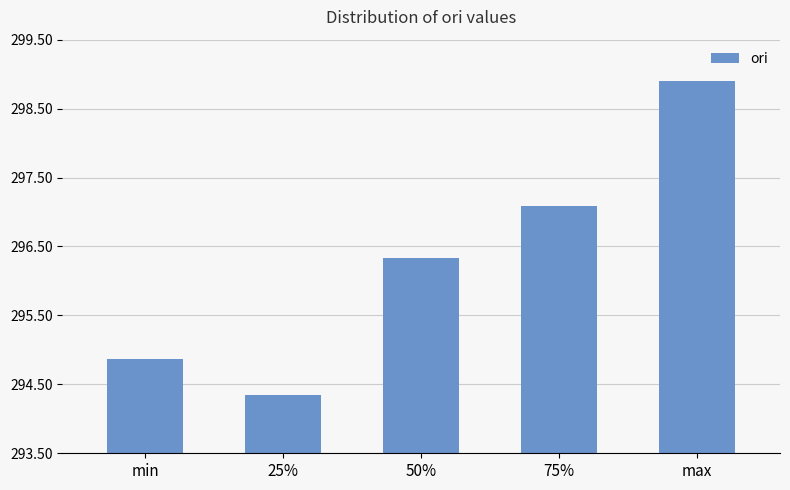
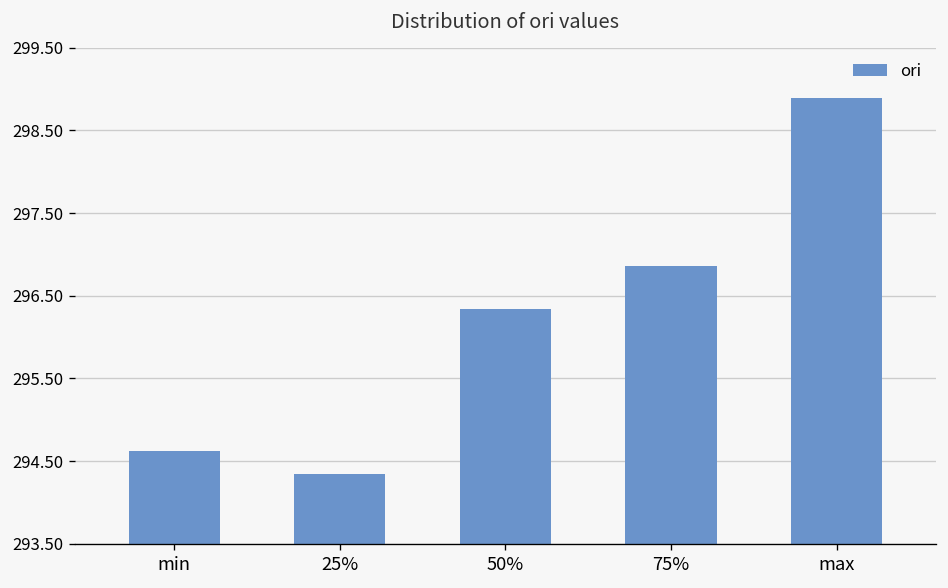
min: 294.9 -> 294.6
75%: 297.1 -> 296.9
